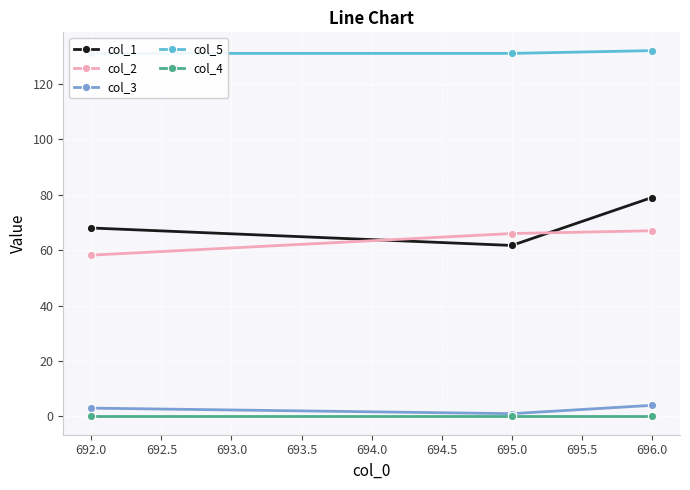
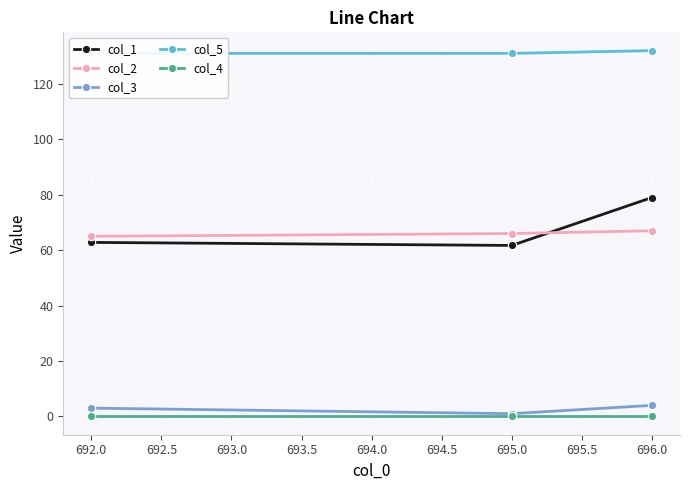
col_1, 692.0: 68 -> 63
col_2, 692.0: 58 -> 65
